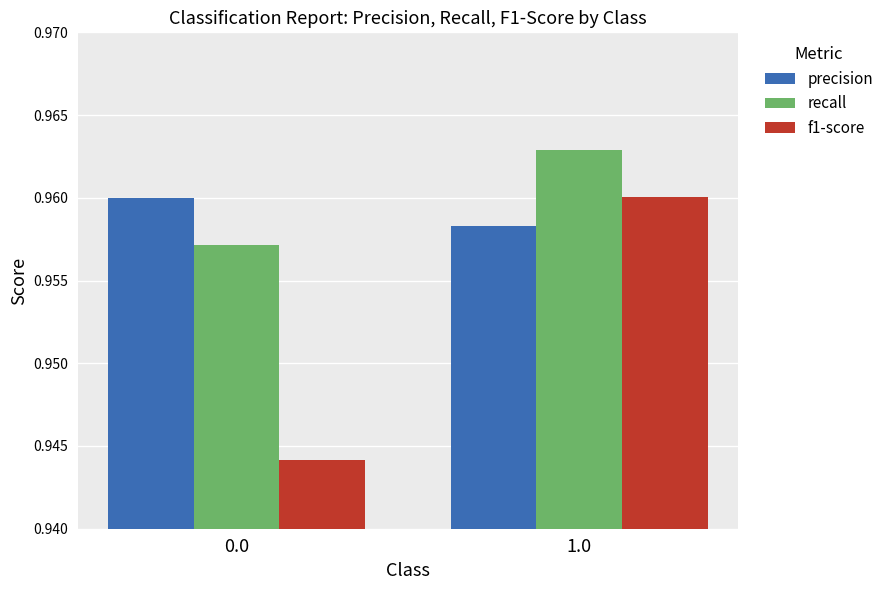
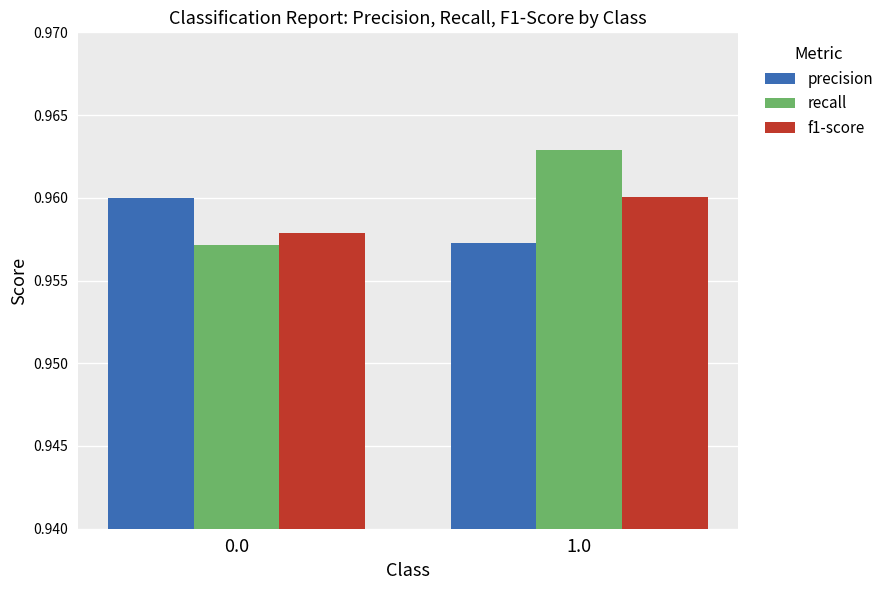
f1-score, 0.0: 0.9441 -> 0.9579
precision, 1.0: 0.9583 -> 0.9573
